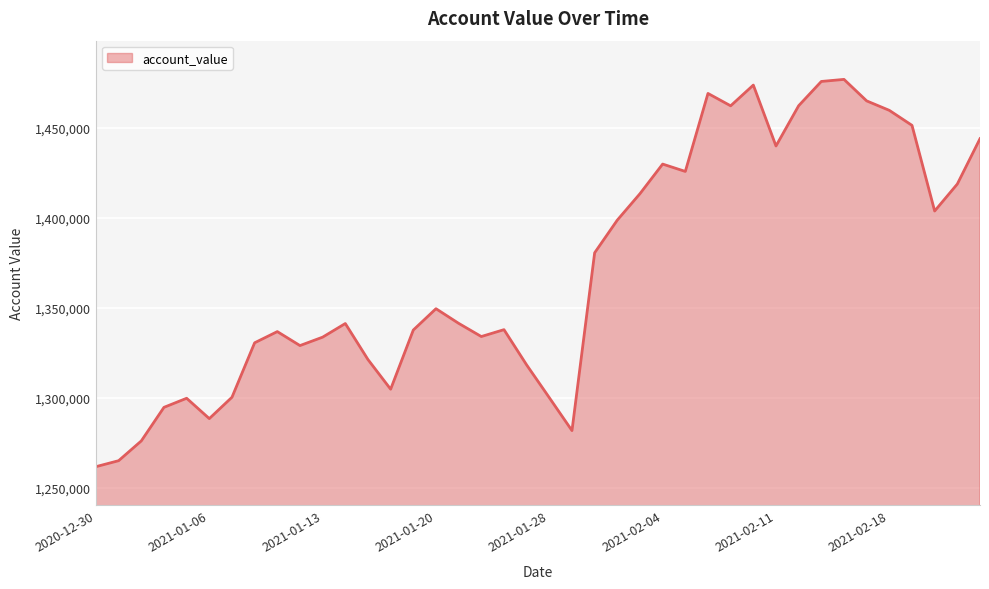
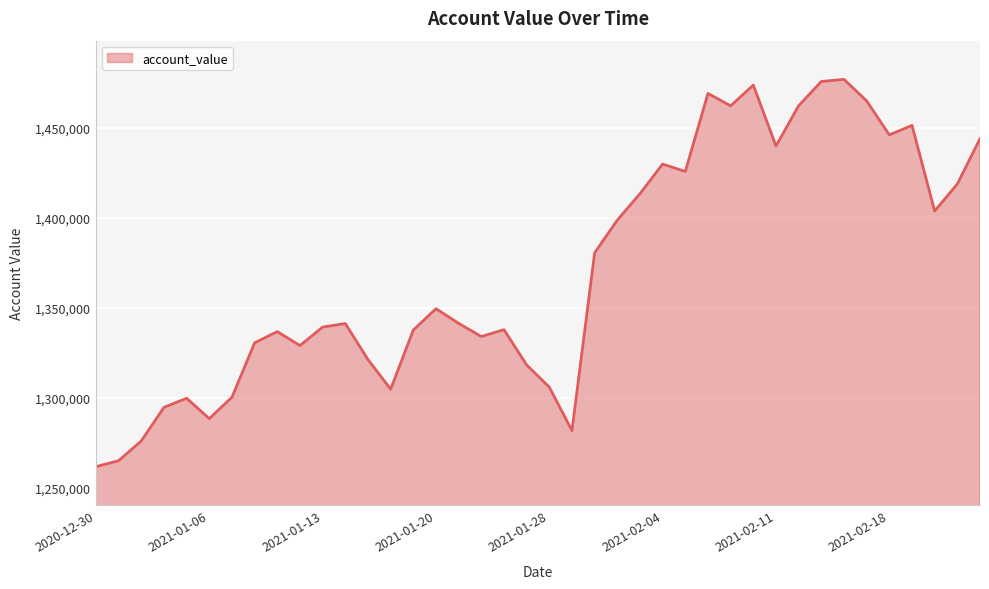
2021-01-13: 1,334,000 -> 1,339,000
2021-01-28: 1,300,000 -> 1,306,000
2021-02-18: 1,460,000 -> 1,446,000
